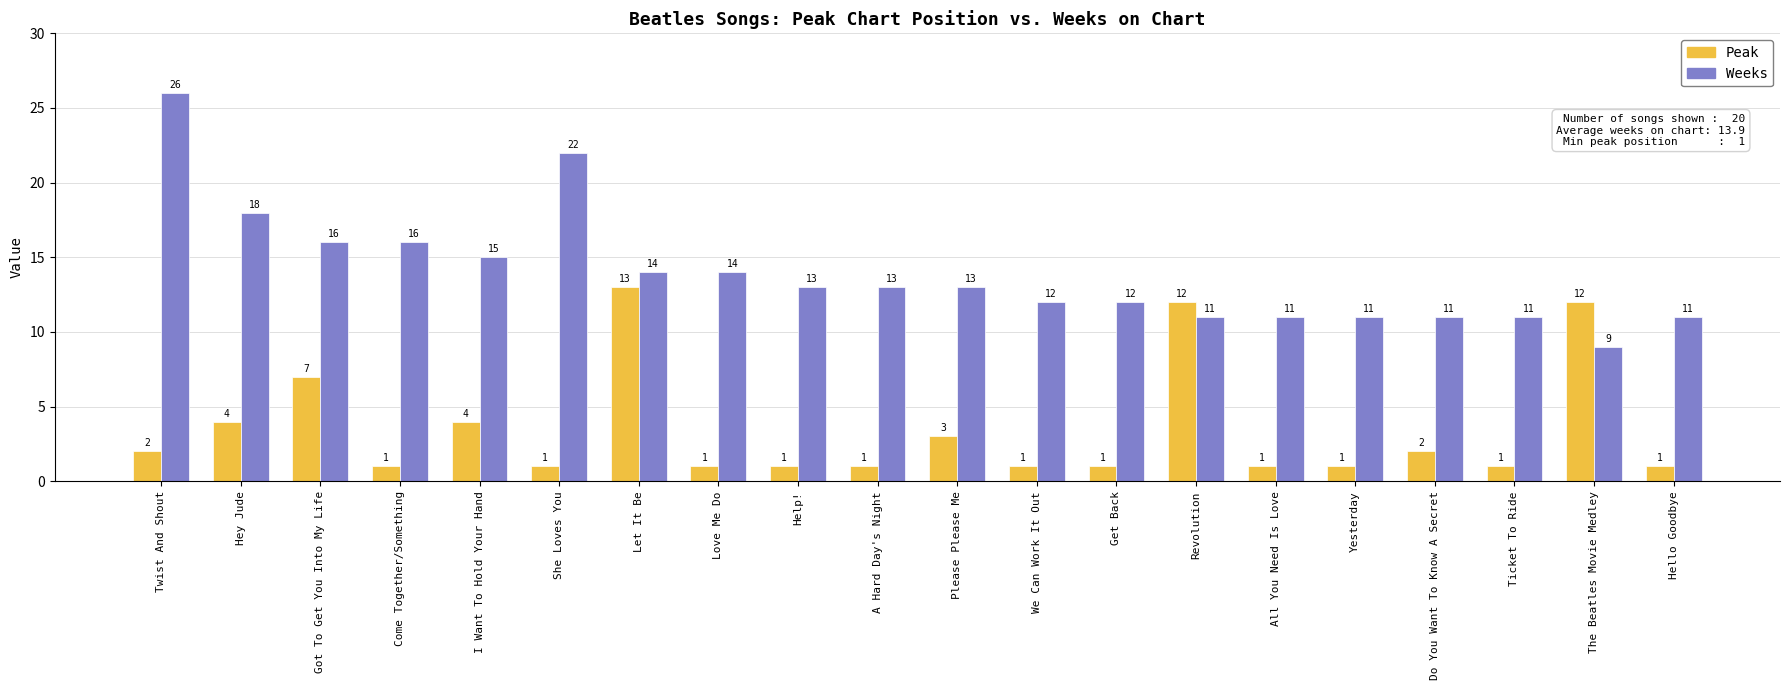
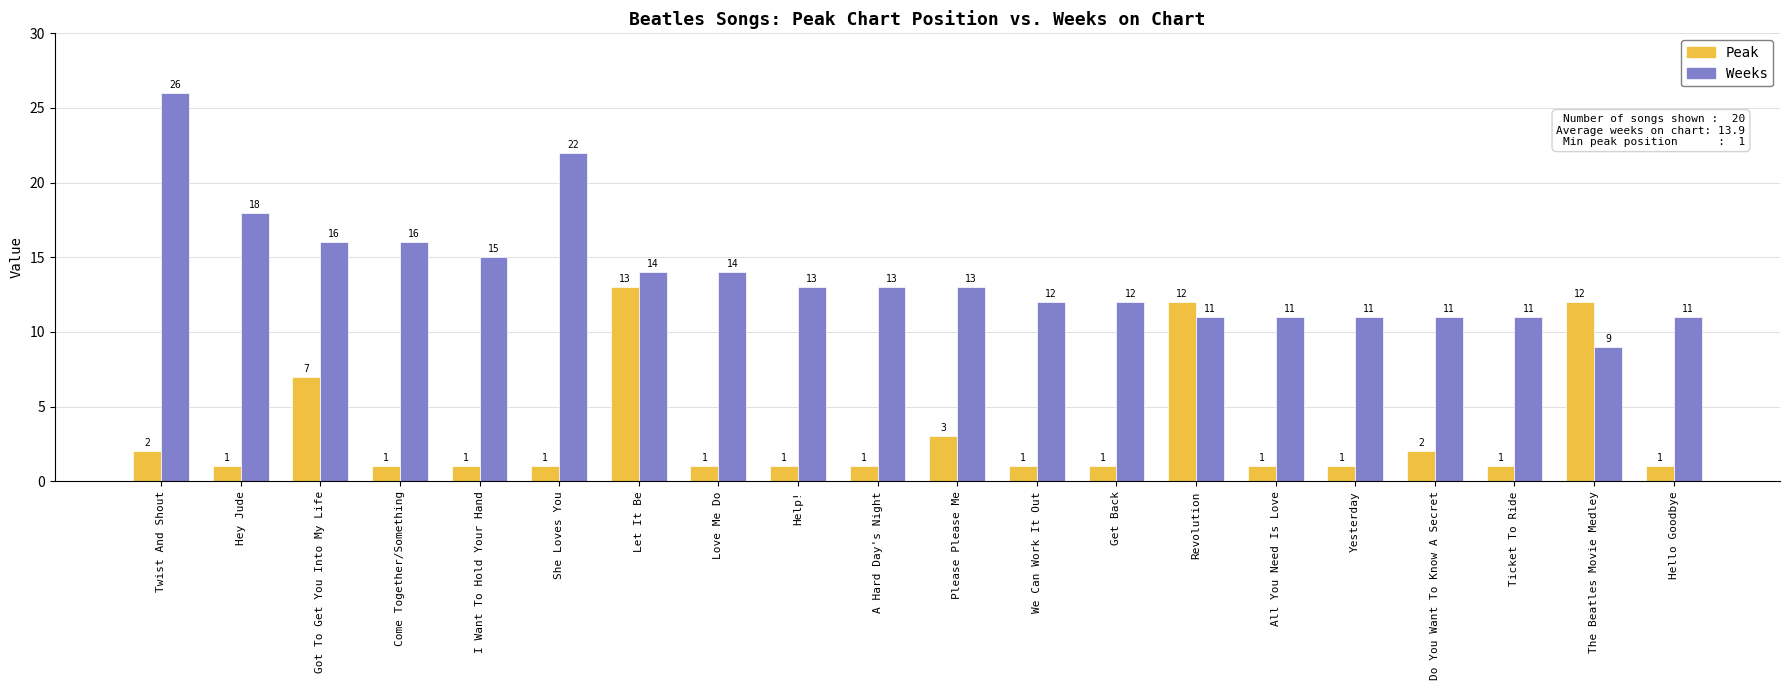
Peak, Hey Jude: 4 -> 1
Peak, I Want To Hold Your Hand: 4 -> 1
